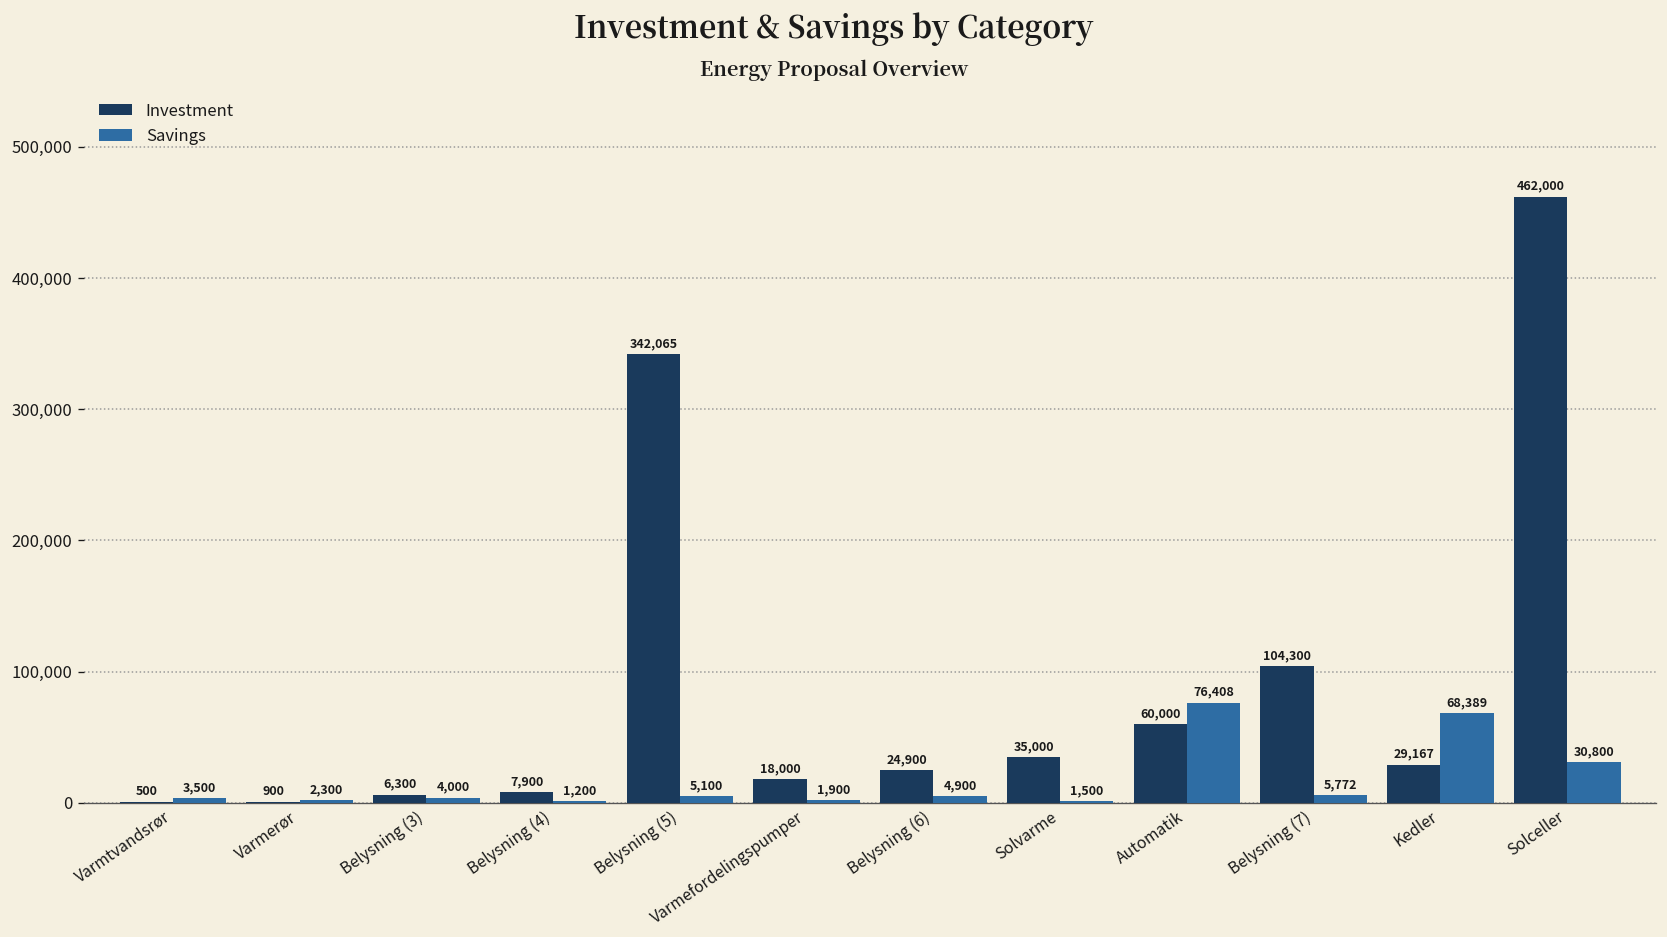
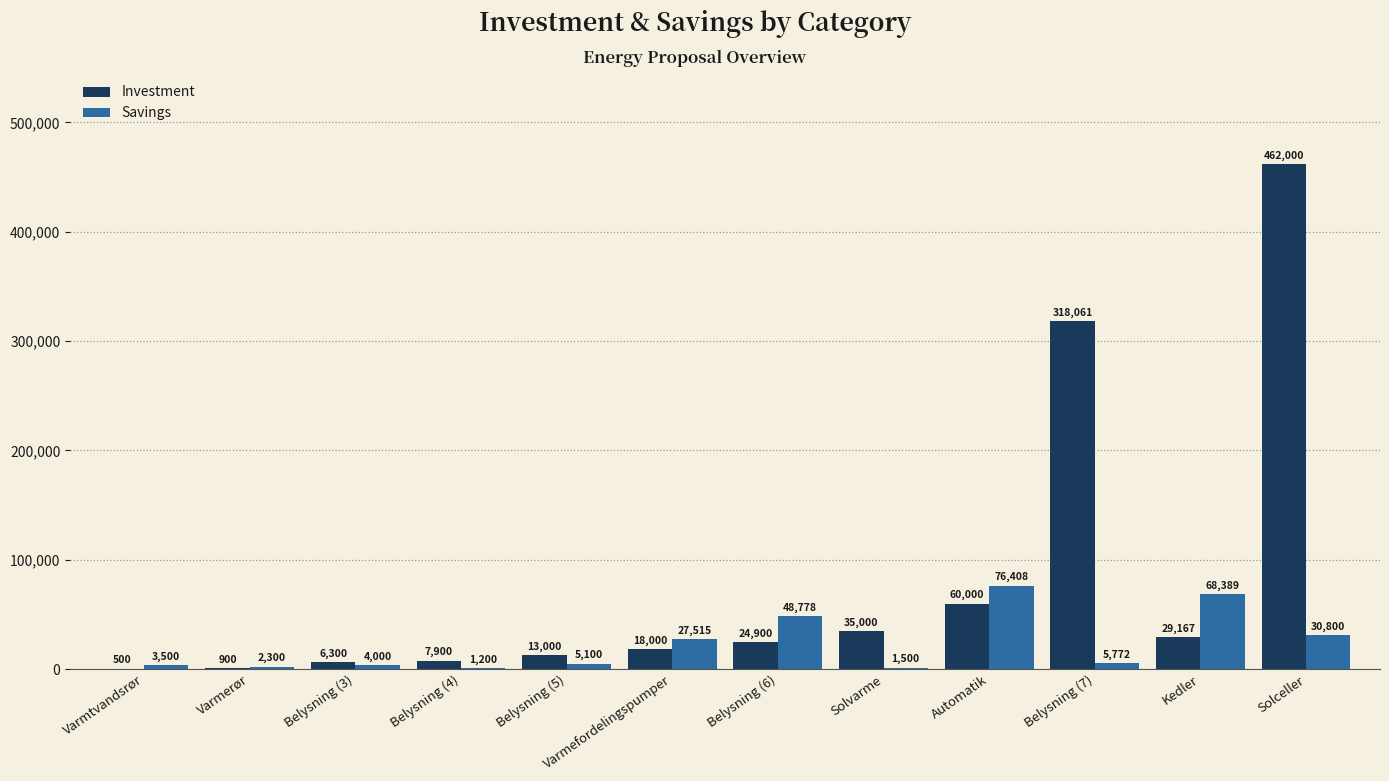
Investment, Belysning (5): 342,065 -> 13,000
Savings, Varmefordelingspumper: 1,900 -> 27,515
Savings, Belysning (6): 4,900 -> 48,778
Investment, Belysning (7): 104,300 -> 318,061
